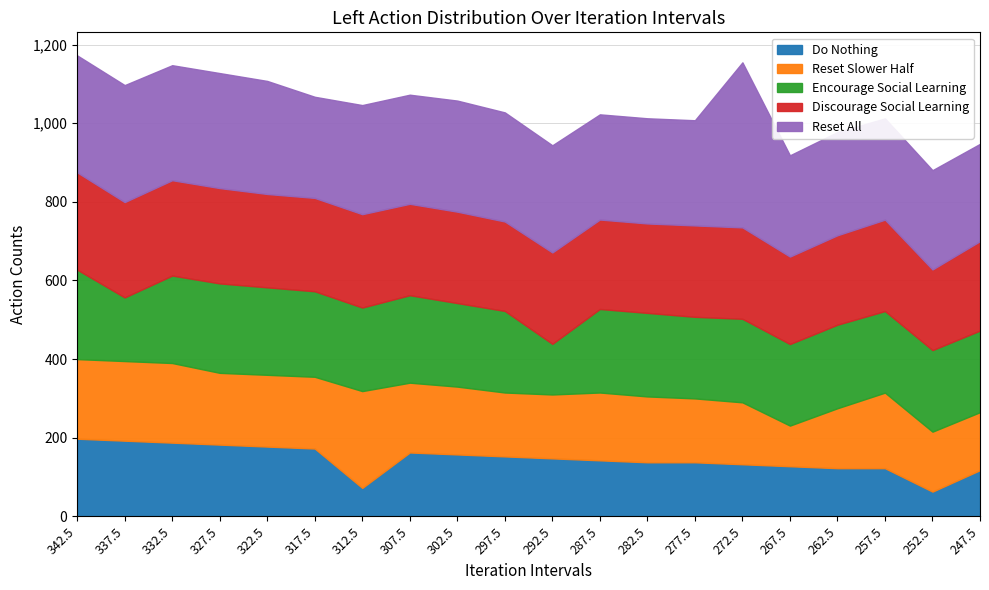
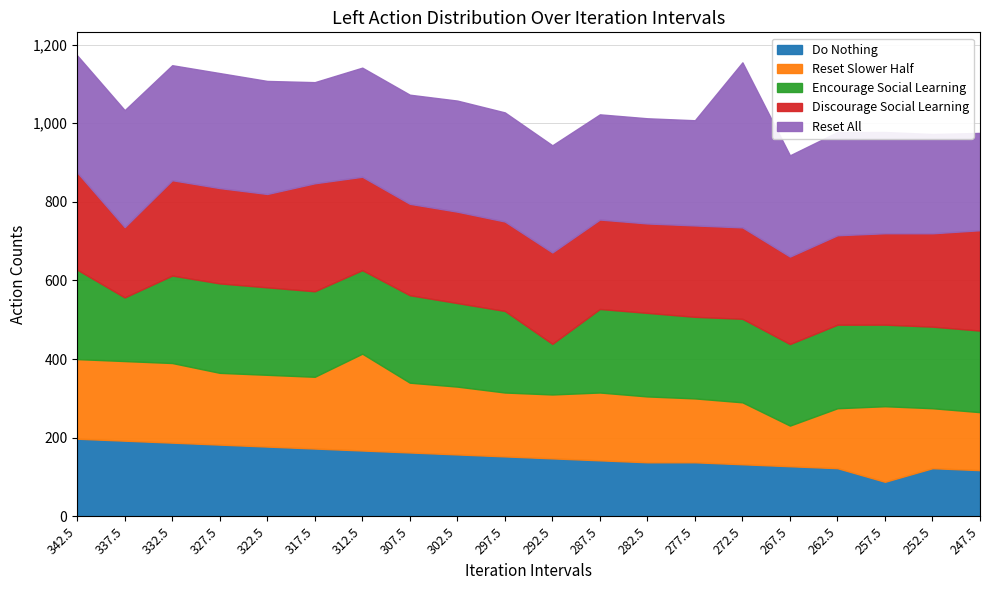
Discourage Social Learning, 337.5: 240 -> 180
Discourage Social Learning, 317.5: 240 -> 270
Do Nothing, 312.5: 70 -> 170
Do Nothing, 257.5: 120 -> 90
Do Nothing, 252.5: 60 -> 120
Discourage Social Learning, 252.5: 210 -> 240
Discourage Social Learning, 247.5: 230 -> 260
